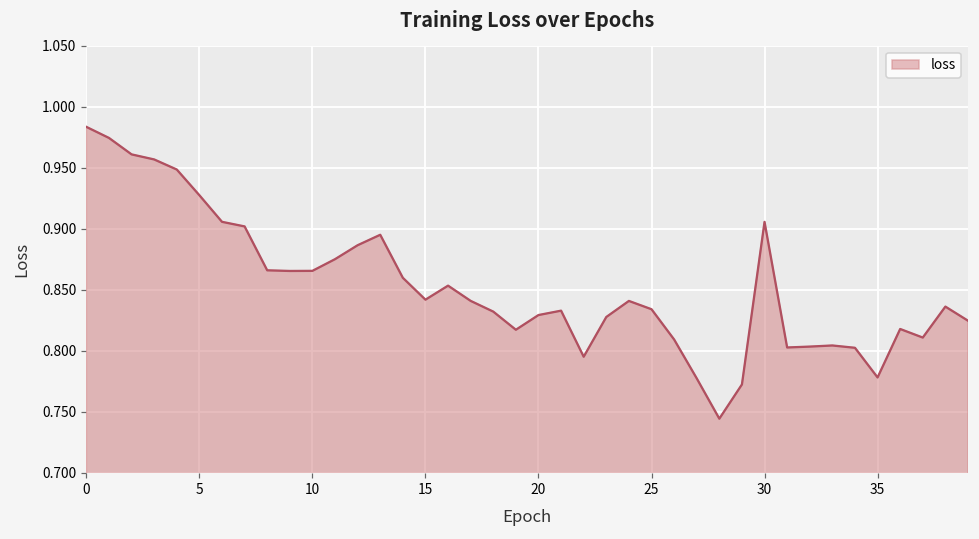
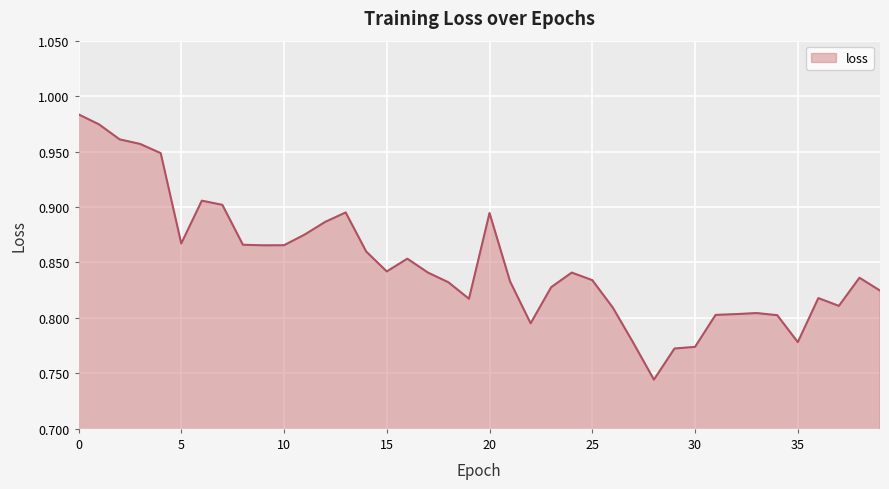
5: 0.928 -> 0.867
20: 0.829 -> 0.895
30: 0.906 -> 0.774
